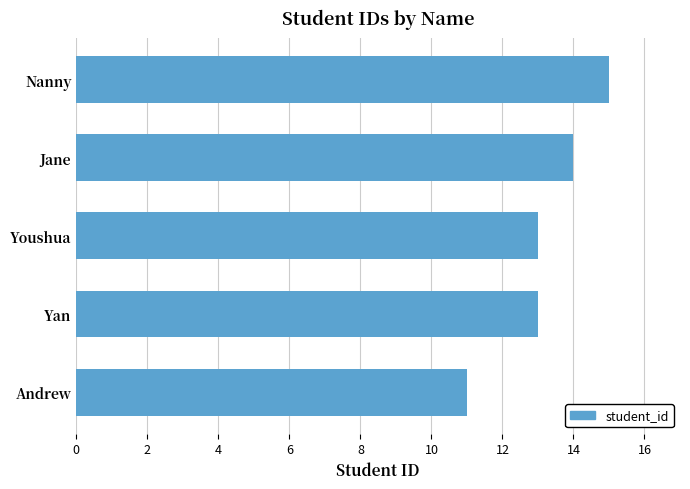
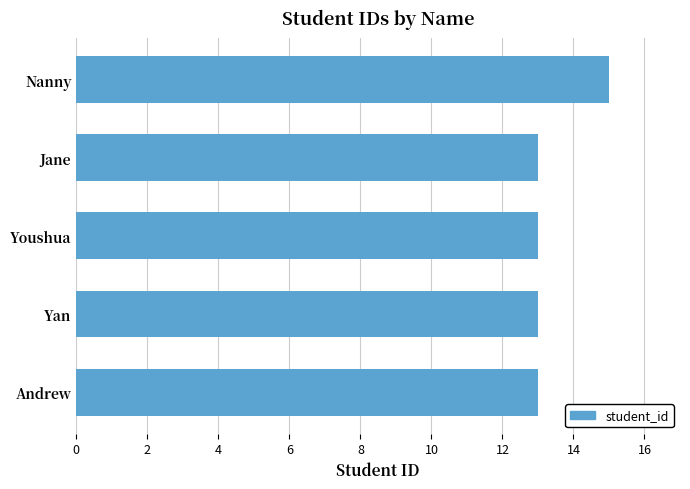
Jane: 14 -> 13
Andrew: 11 -> 13
